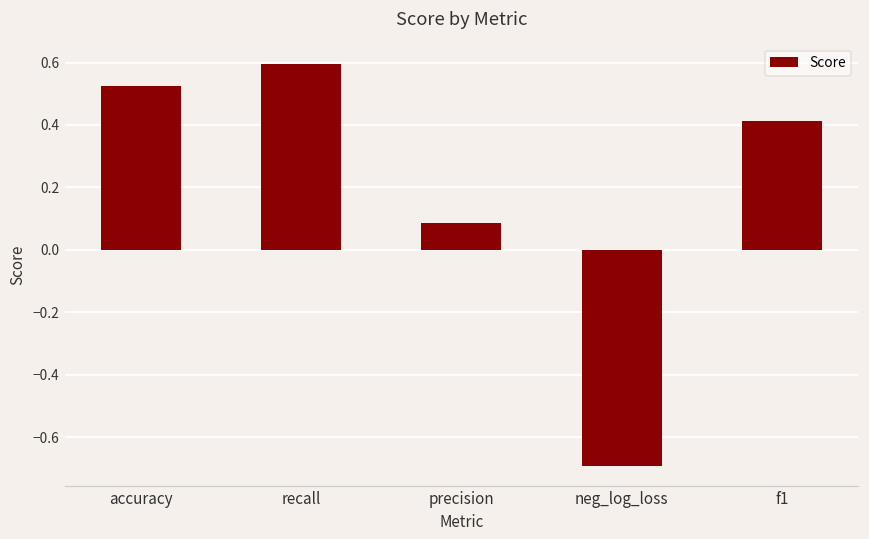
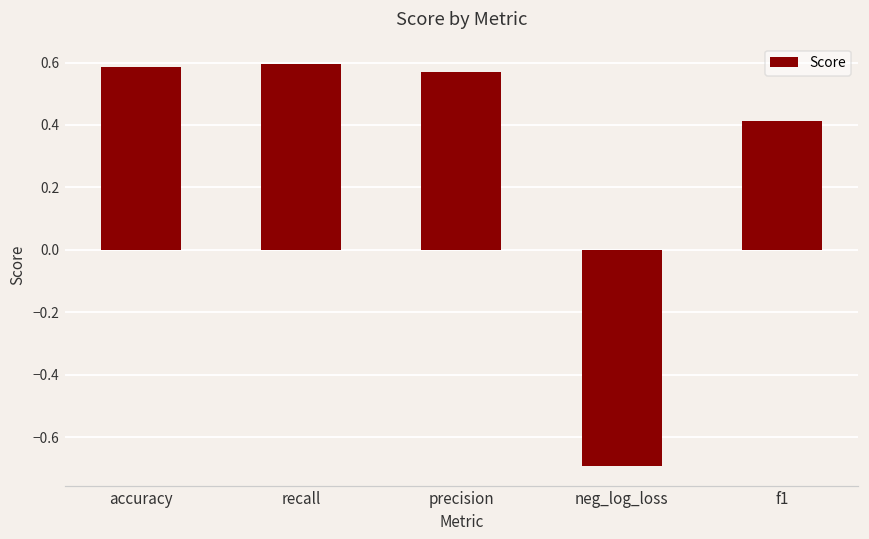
accuracy: 0.53 -> 0.59
precision: 0.09 -> 0.57
